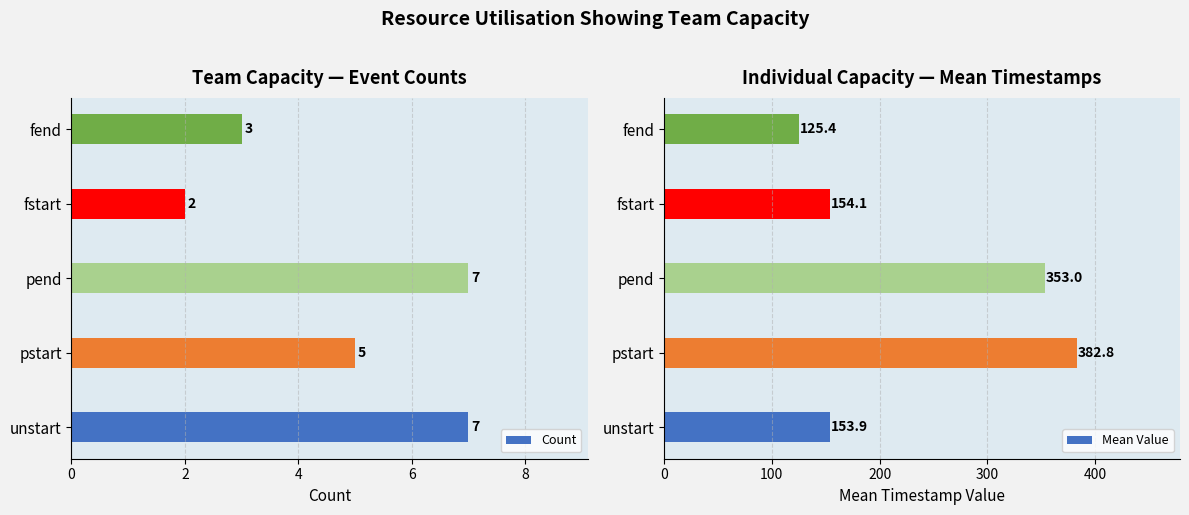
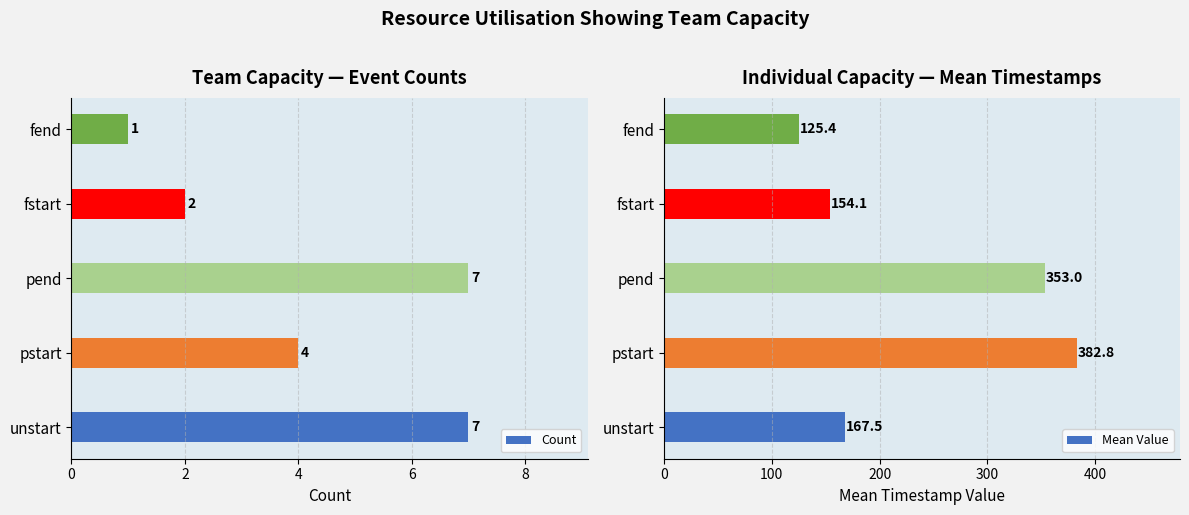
Team Capacity — Event Counts, fend: 3 -> 1
Team Capacity — Event Counts, pstart: 5 -> 4
Individual Capacity — Mean Timestamps, unstart: 153.9 -> 167.5
